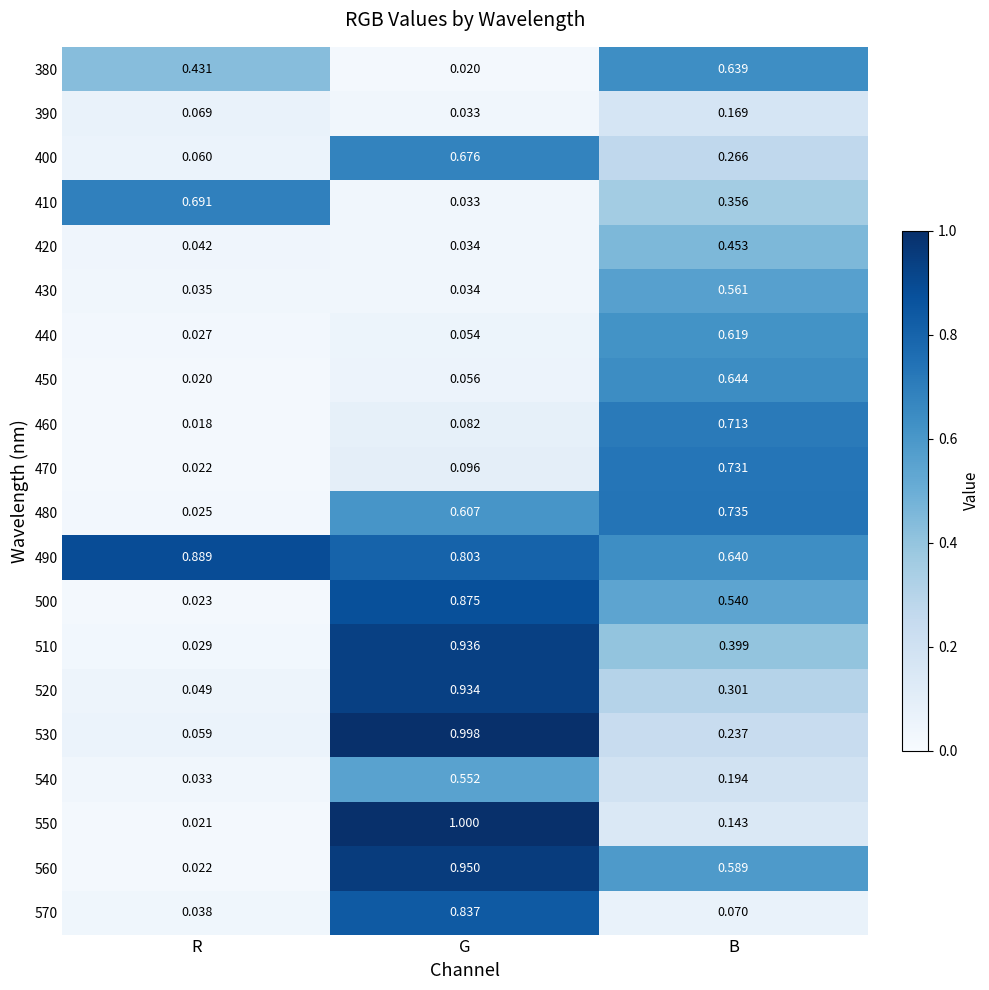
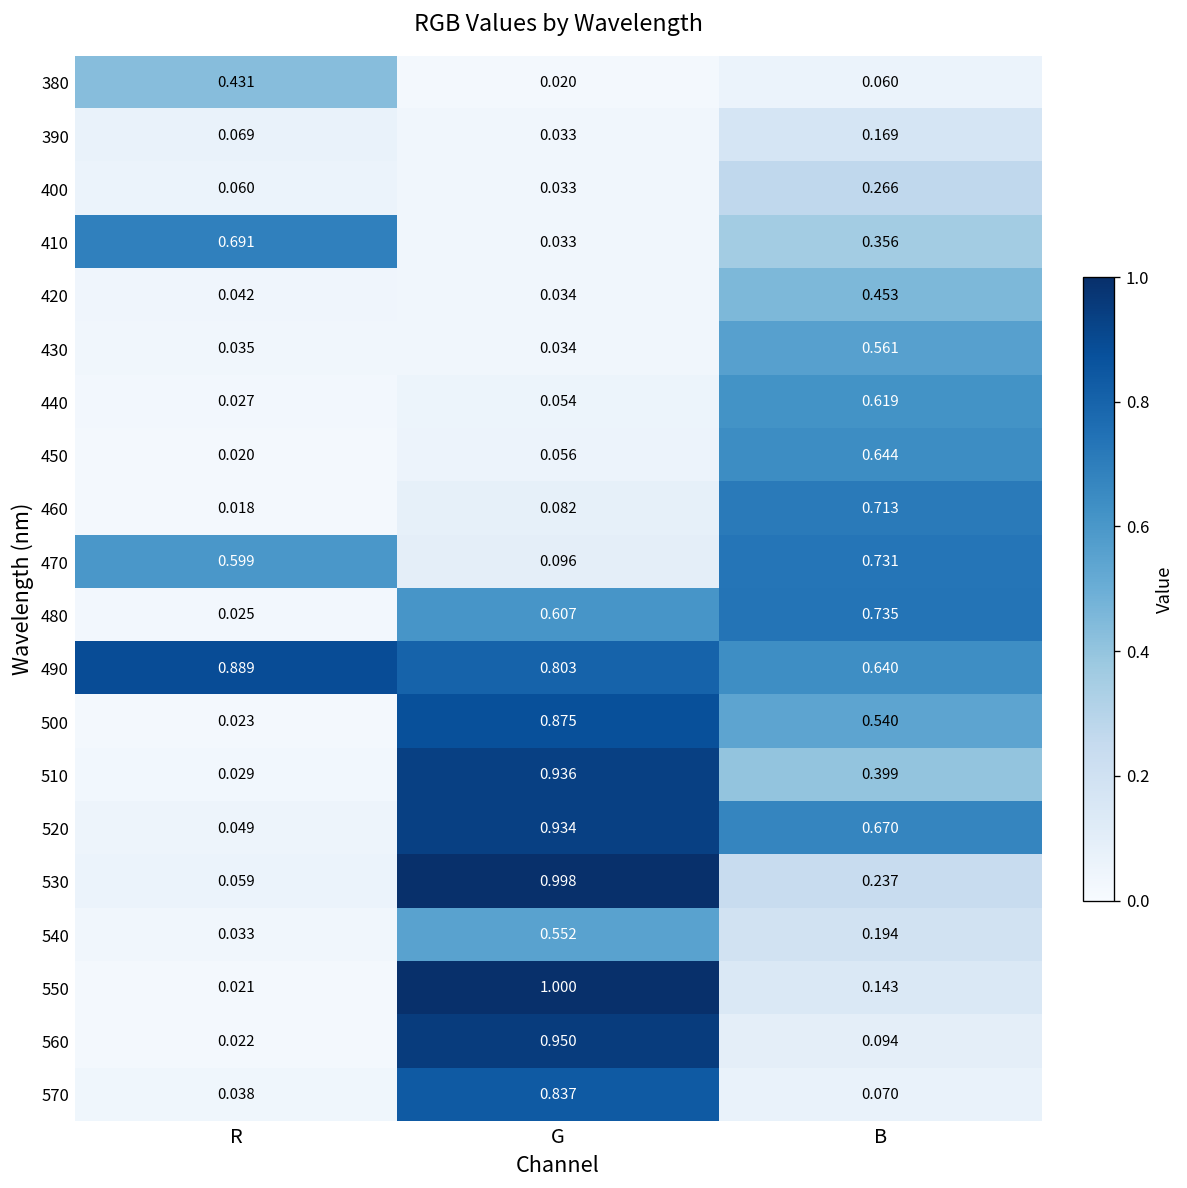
380, B: 0.639 -> 0.060
400, G: 0.676 -> 0.033
470, R: 0.022 -> 0.599
520, B: 0.301 -> 0.670
560, B: 0.589 -> 0.094
